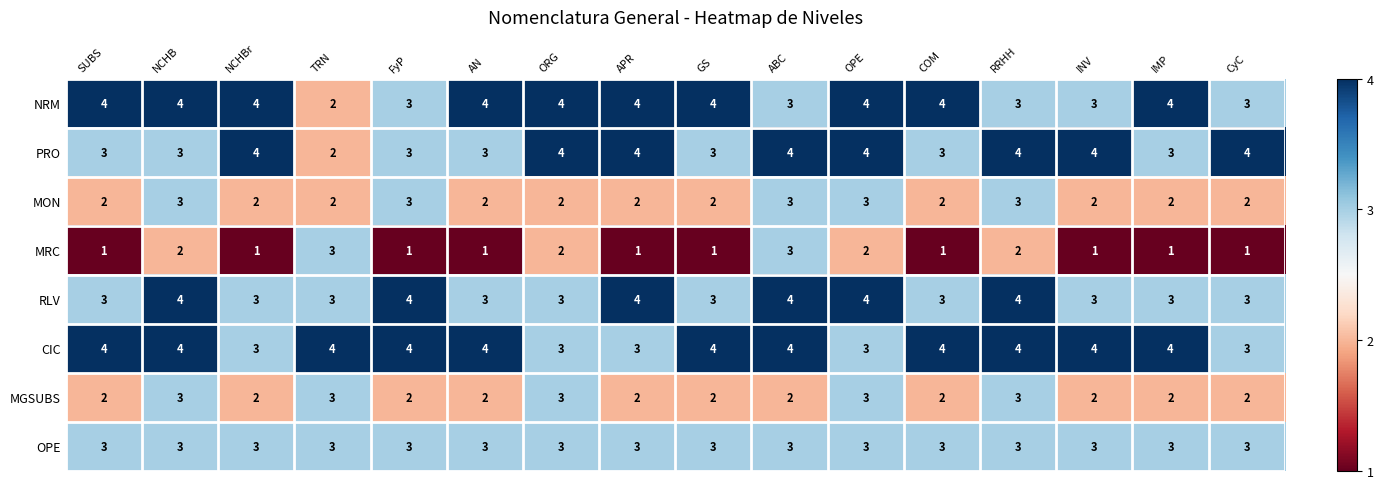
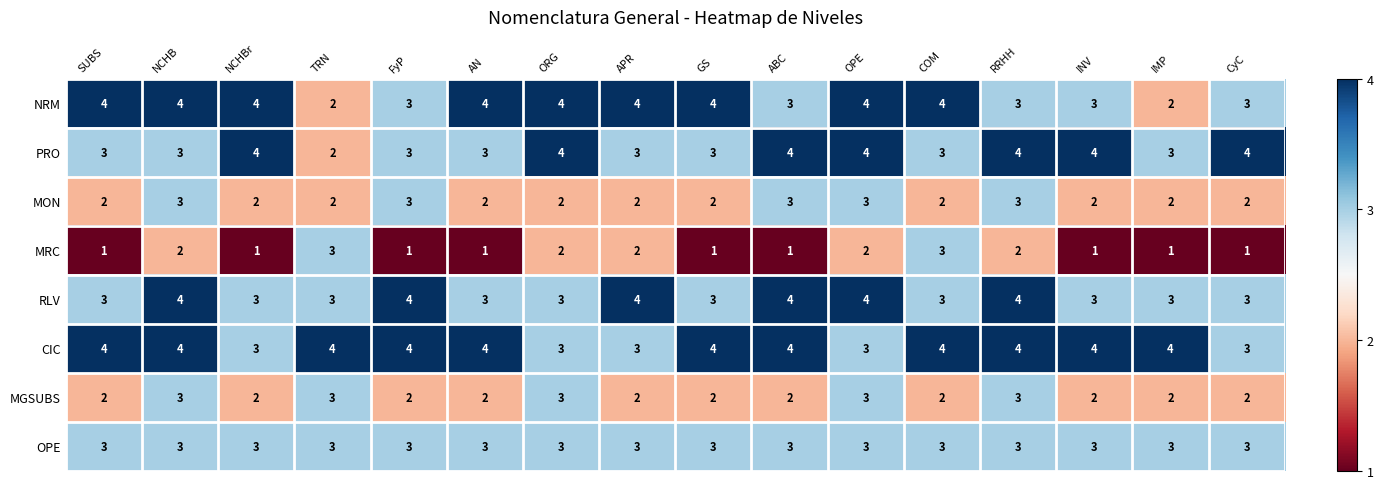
NRM, IMP: 4 -> 2
PRO, APR: 4 -> 3
MRC, APR: 1 -> 2
MRC, ABC: 3 -> 1
MRC, COM: 1 -> 3
